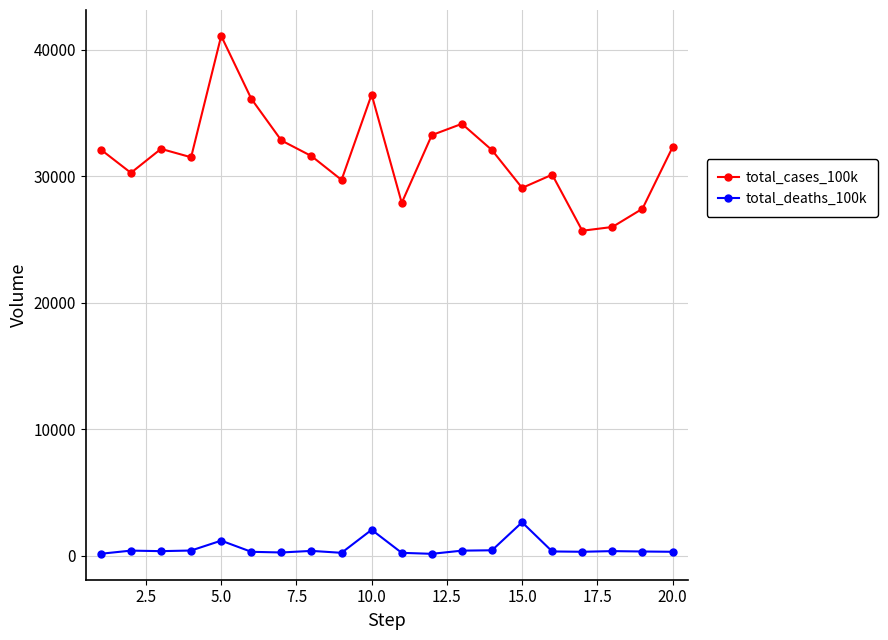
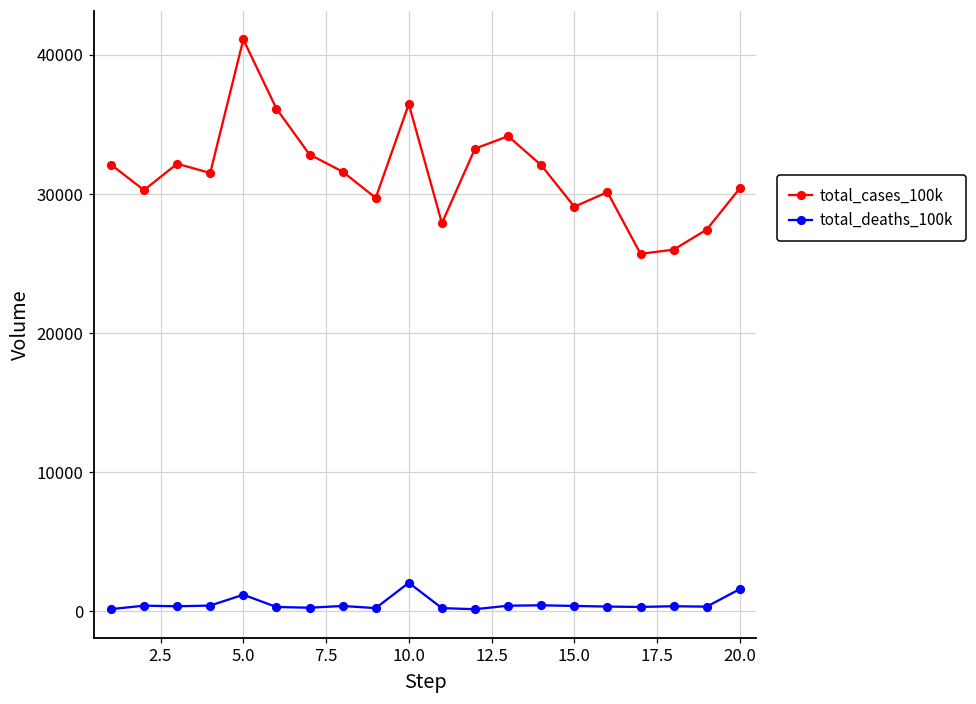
total_deaths_100k, 15.0: 2700 -> 400
total_cases_100k, 20.0: 32300 -> 30400
total_deaths_100k, 20.0: 300 -> 1600
